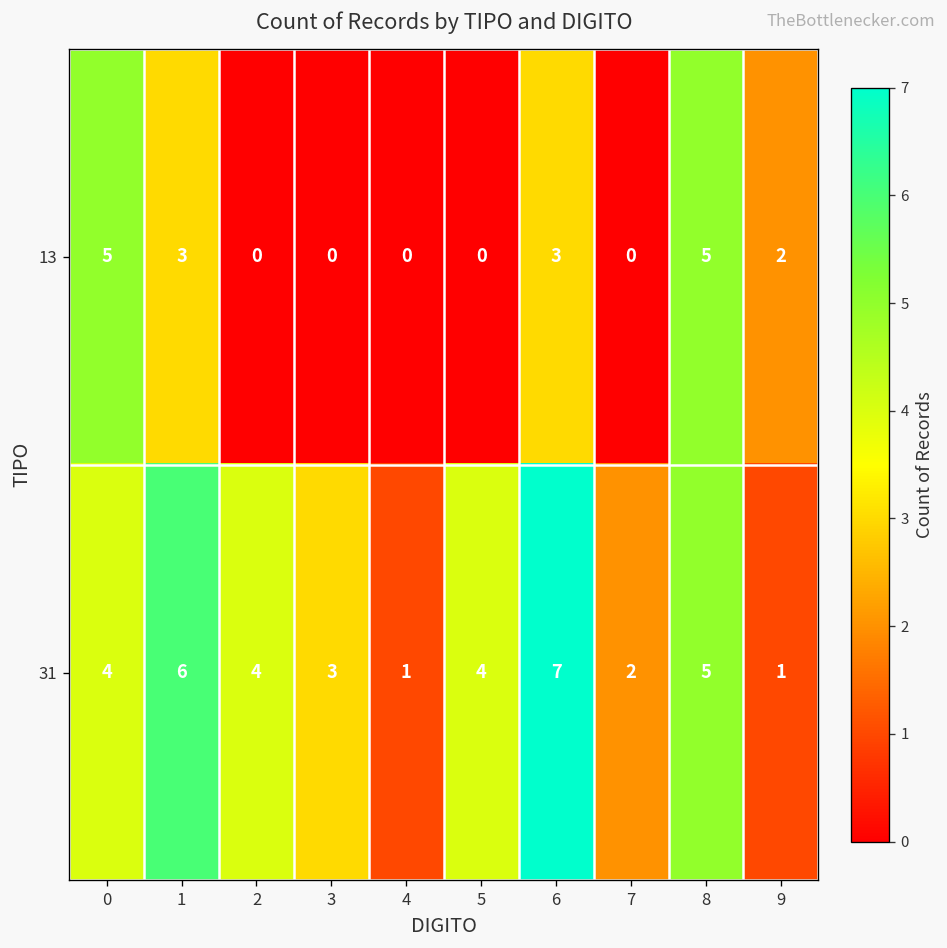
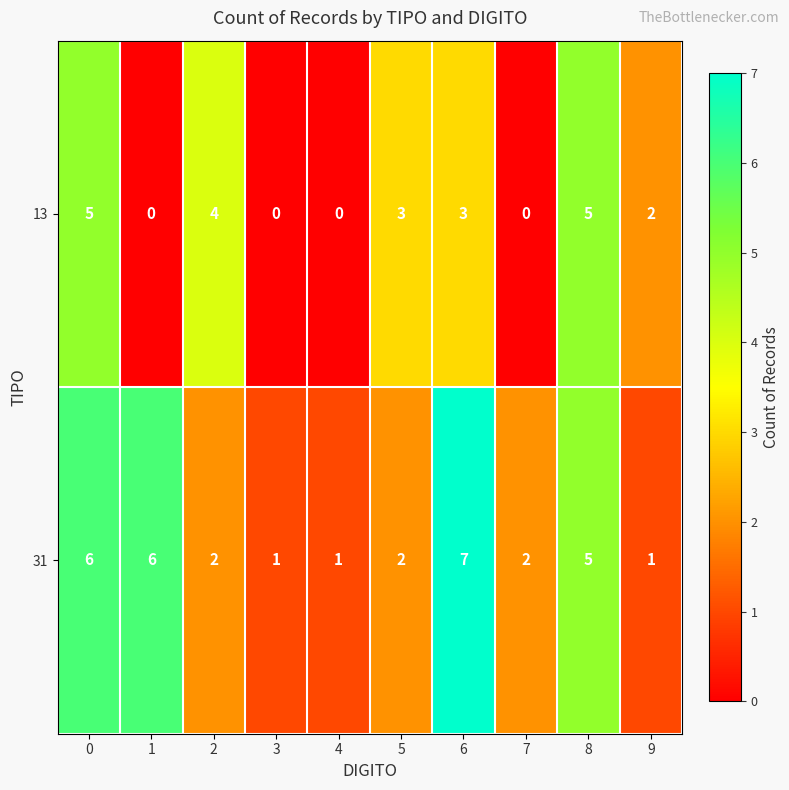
13, 1: 3 -> 0
13, 2: 0 -> 4
13, 5: 0 -> 3
31, 0: 4 -> 6
31, 2: 4 -> 2
31, 3: 3 -> 1
31, 5: 4 -> 2
